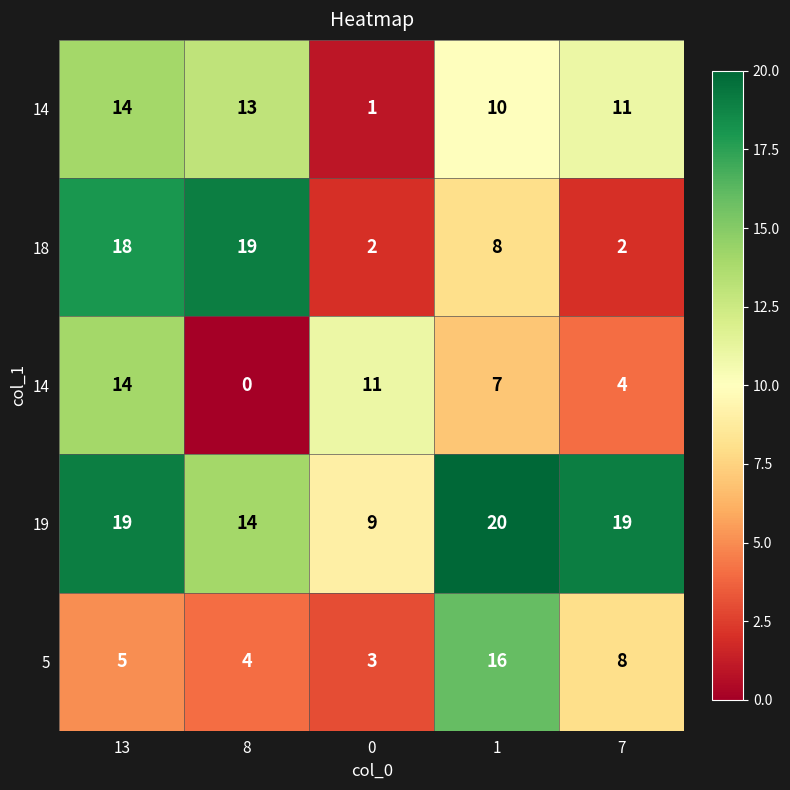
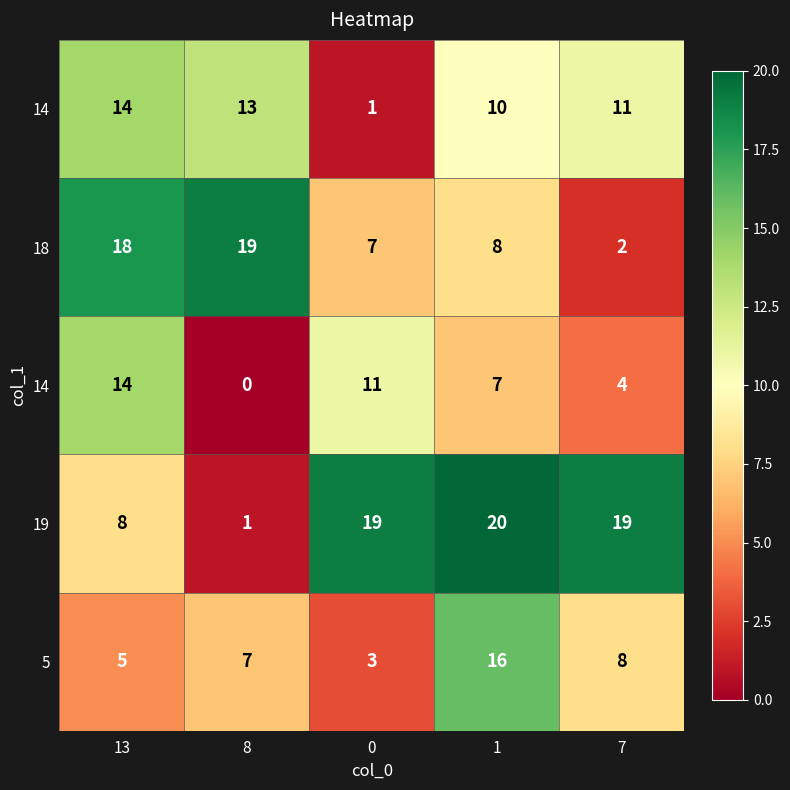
18, 0: 2 -> 7
19, 13: 19 -> 8
19, 8: 14 -> 1
19, 0: 9 -> 19
5, 8: 4 -> 7
